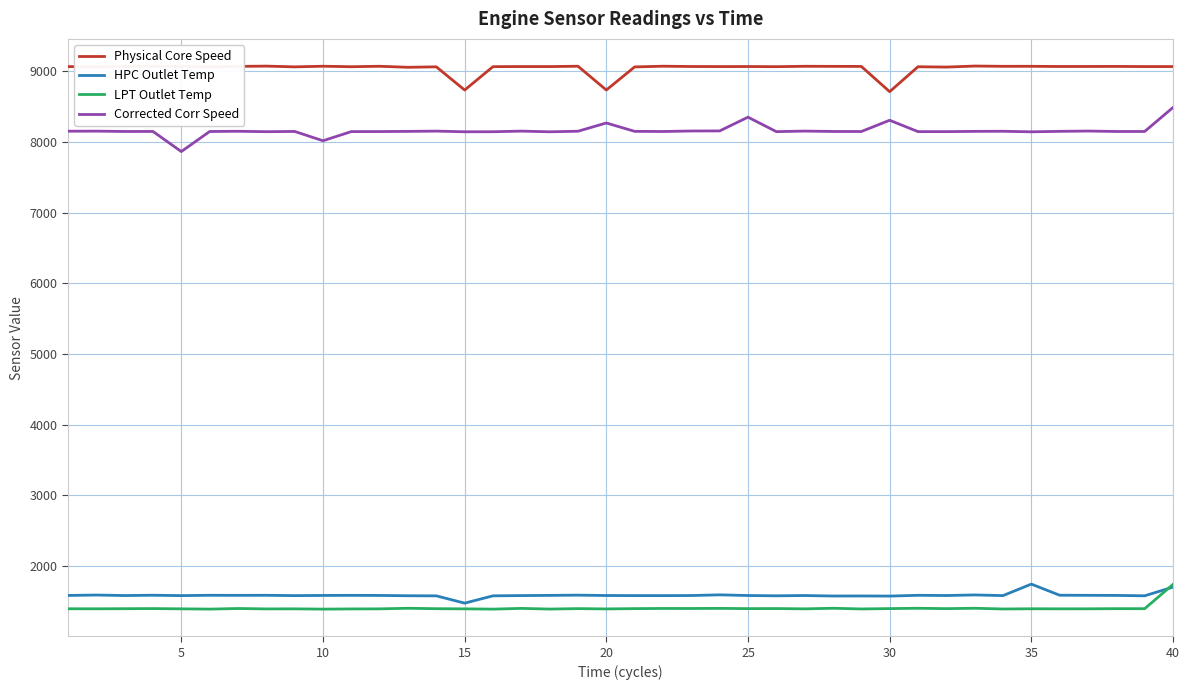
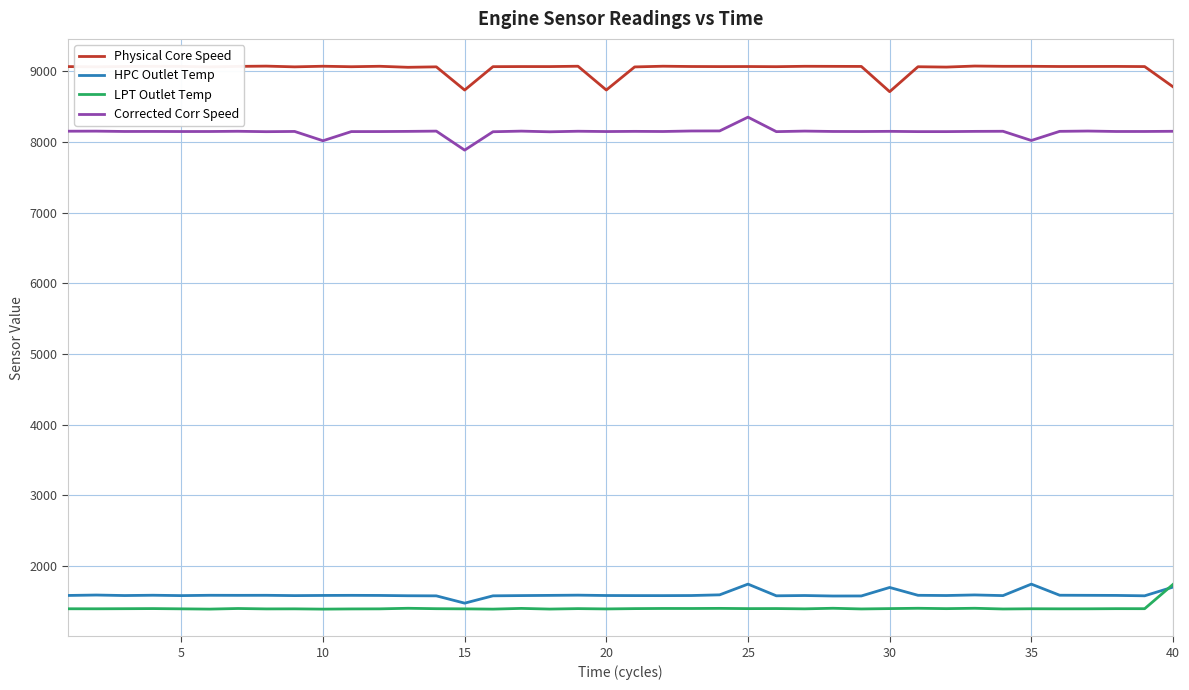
Corrected Corr Speed, 5: 7900 -> 8100
Corrected Corr Speed, 15: 8100 -> 7900
Corrected Corr Speed, 20: 8300 -> 8100
HPC Outlet Temp, 25: 1600 -> 1700
HPC Outlet Temp, 30: 1600 -> 1700
Corrected Corr Speed, 30: 8300 -> 8200
Corrected Corr Speed, 35: 8100 -> 8000
Physical Core Speed, 40: 9100 -> 8800
Corrected Corr Speed, 40: 8500 -> 8200
